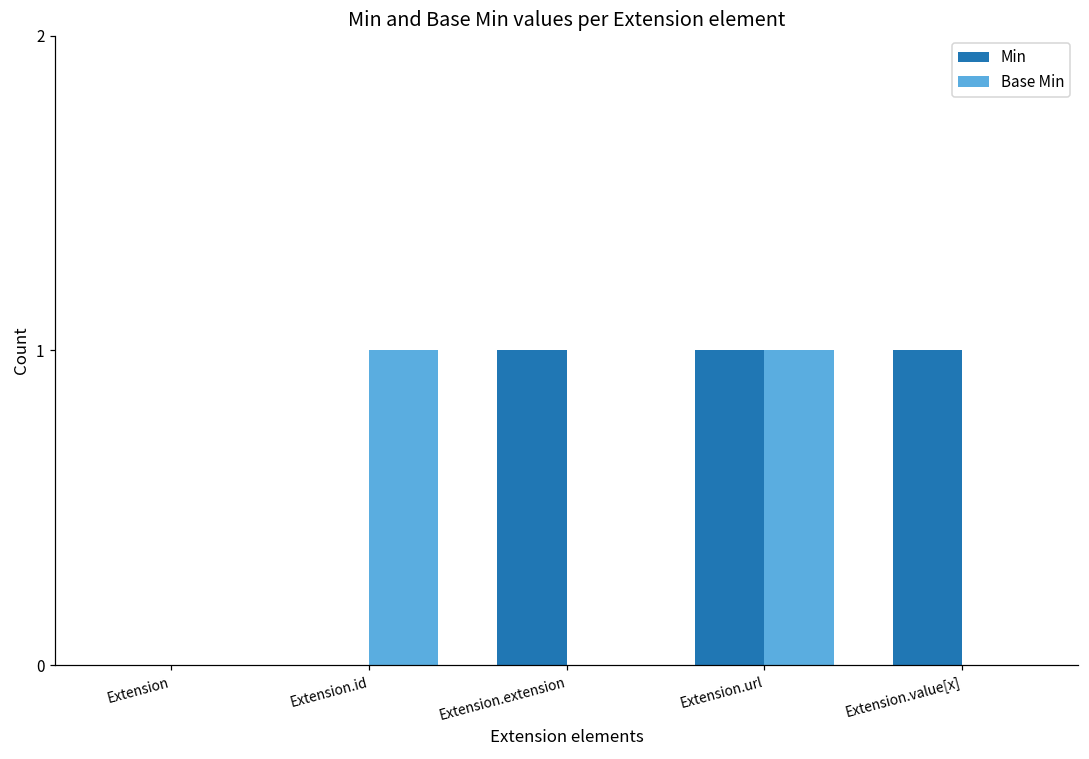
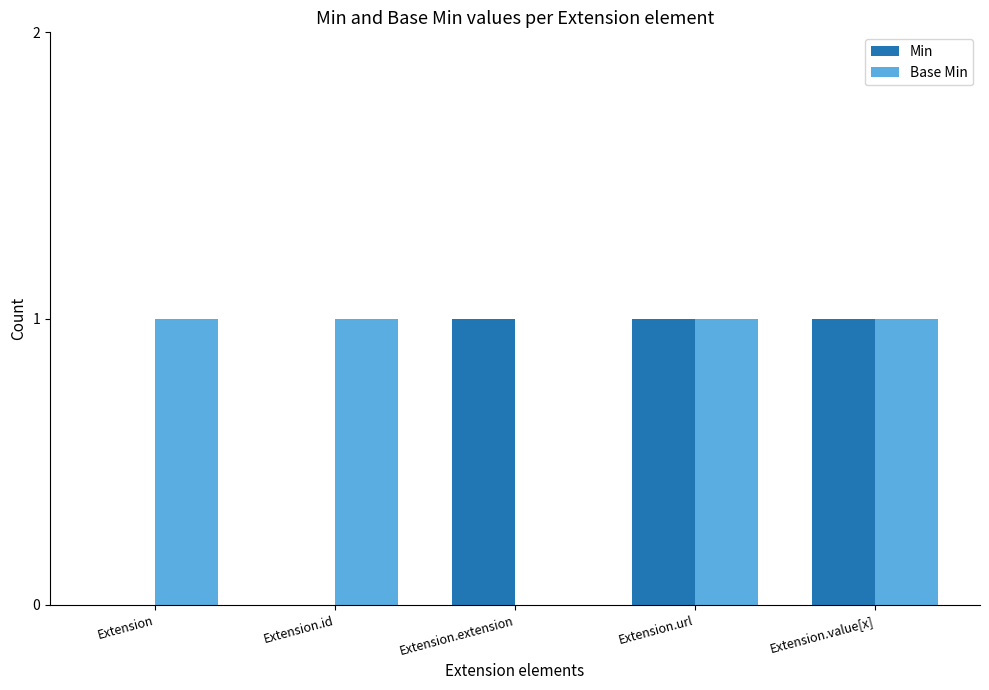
Base Min, Extension: 0 -> 1
Base Min, Extension.value[x]: 0 -> 1
